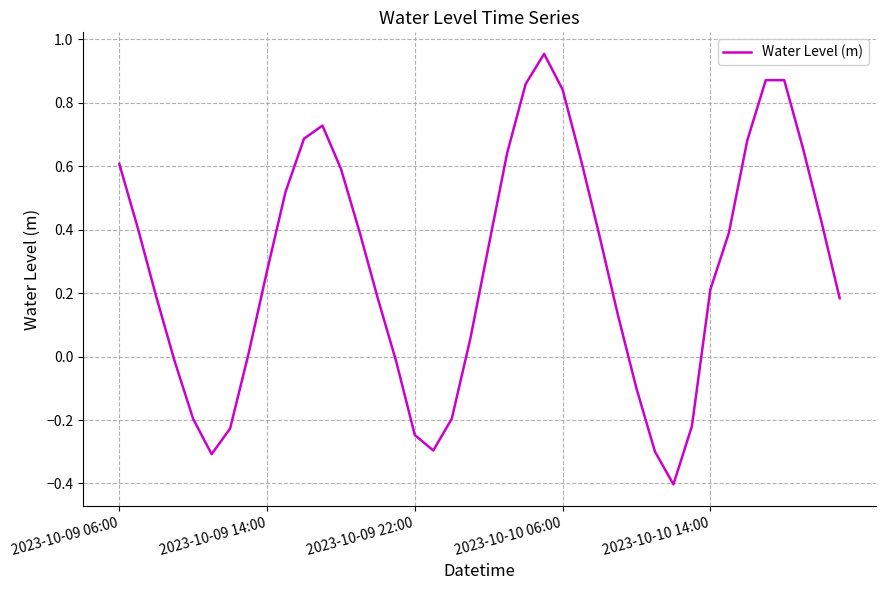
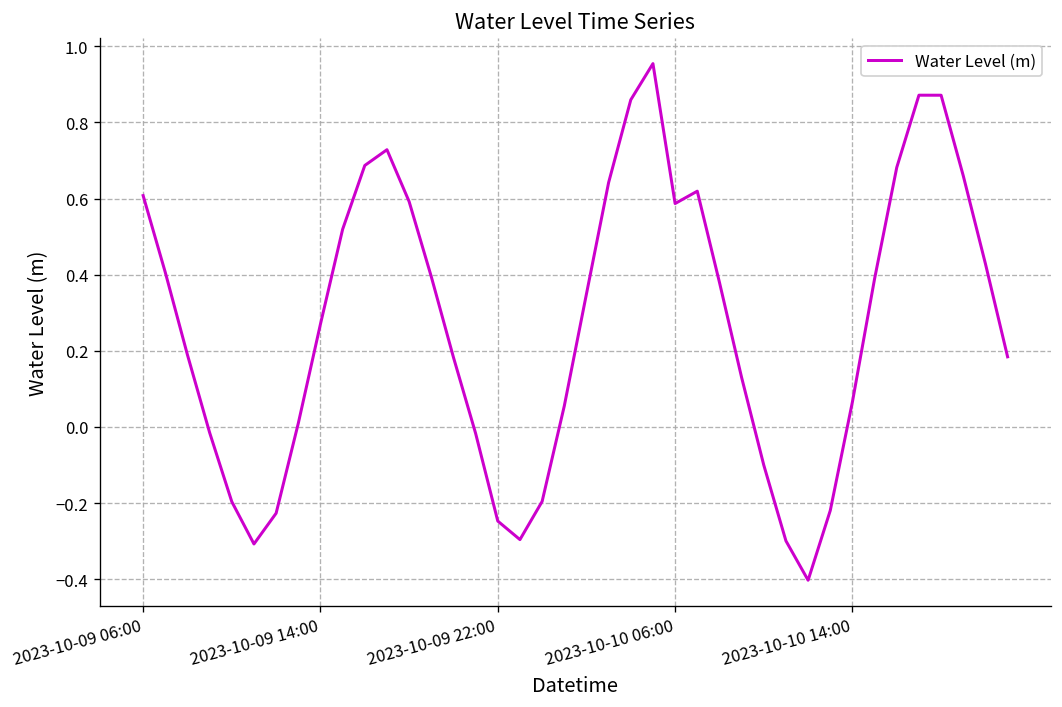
2023-10-10 06:00: 0.84 -> 0.59
2023-10-10 14:00: 0.21 -> 0.07
